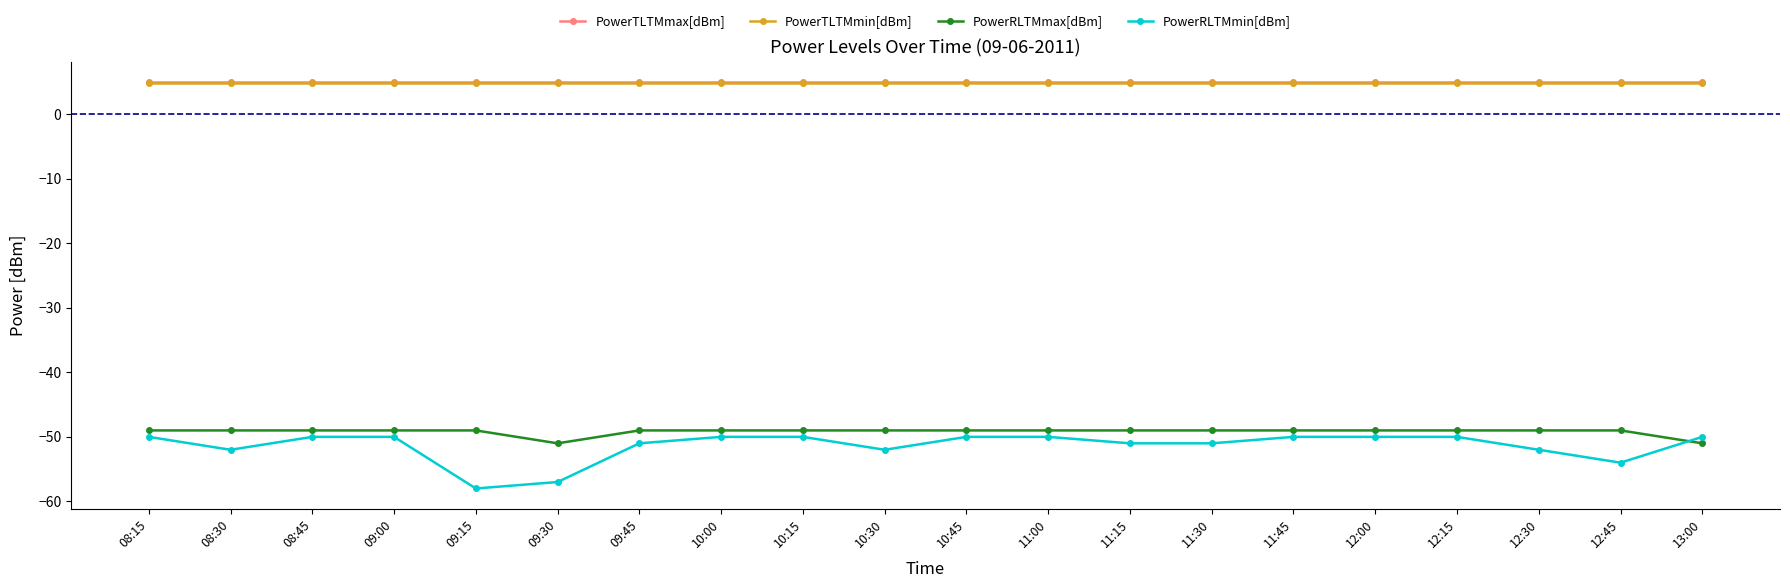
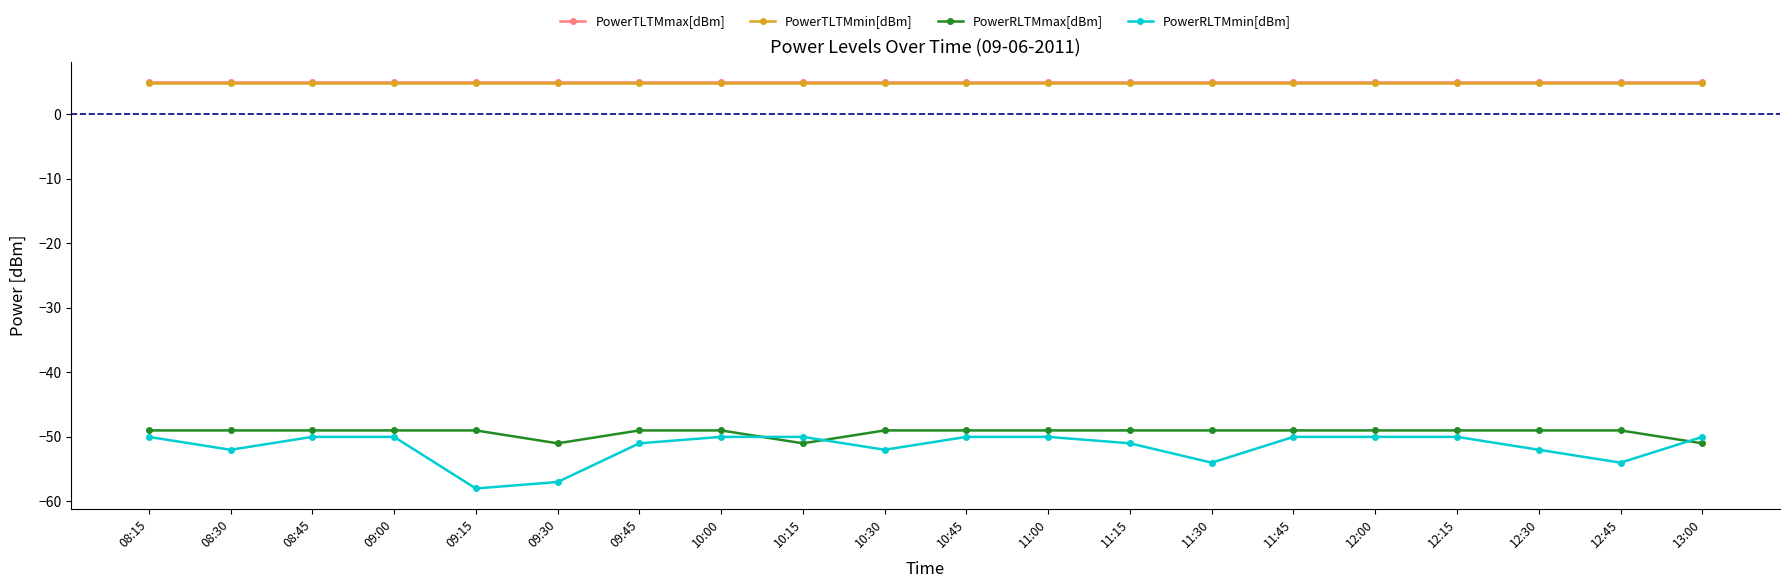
PowerRLTMmax[dBm], 10:15: -49 -> -51
PowerRLTMmin[dBm], 11:30: -51 -> -54
